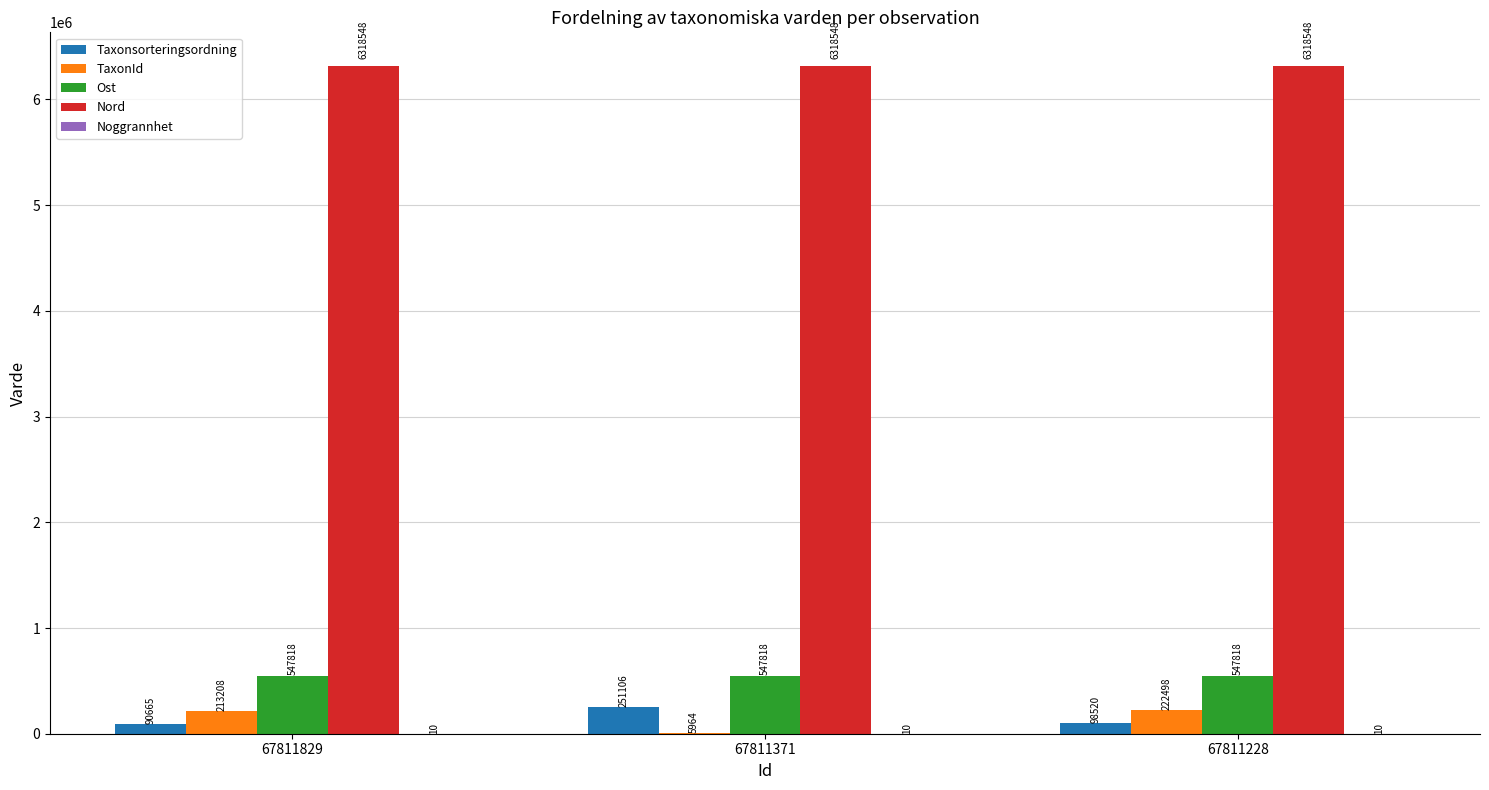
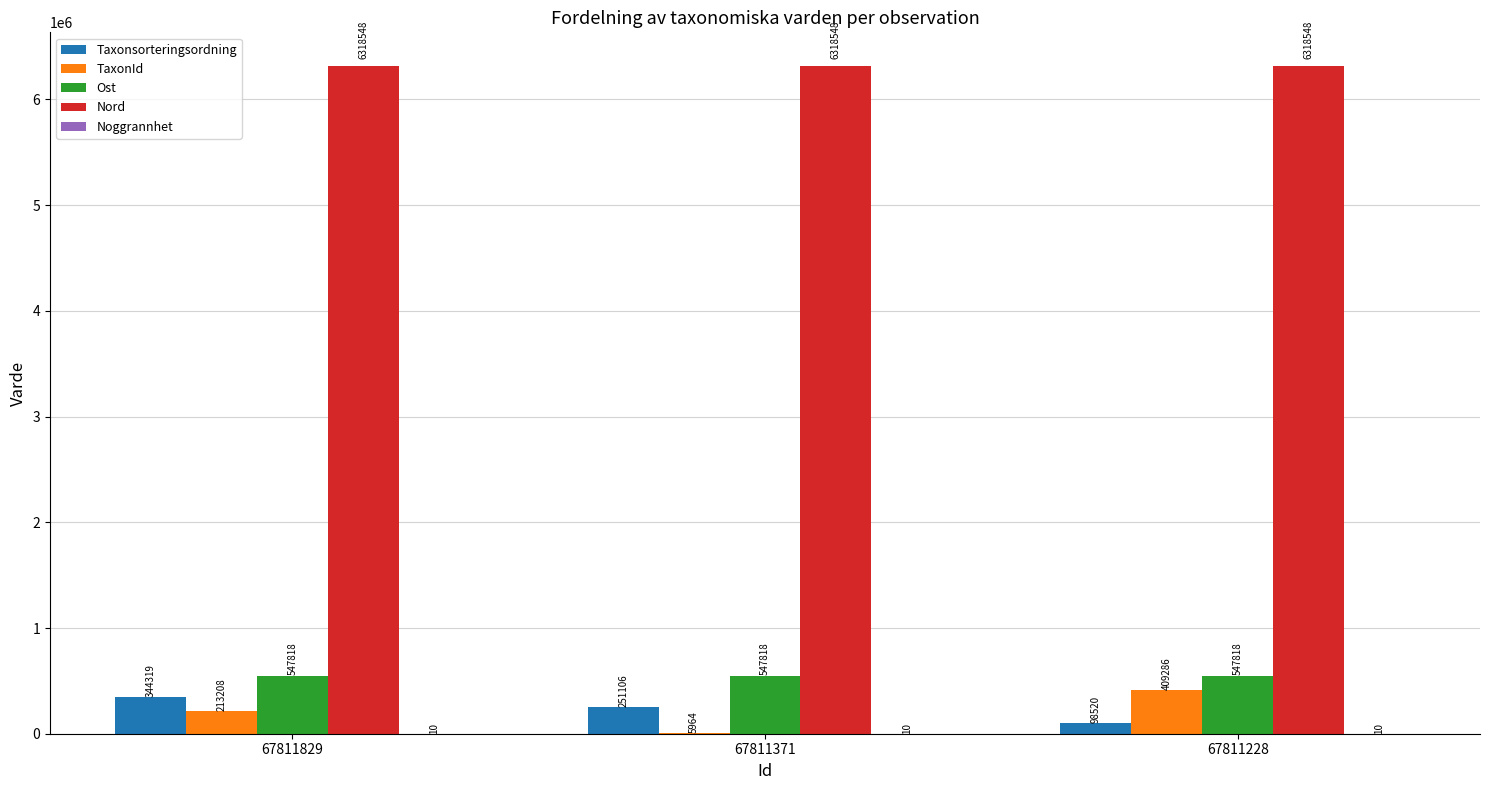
Taxonsorteringsordning, 67811829: 90665 -> 344319
TaxonId, 67811228: 222498 -> 409286
